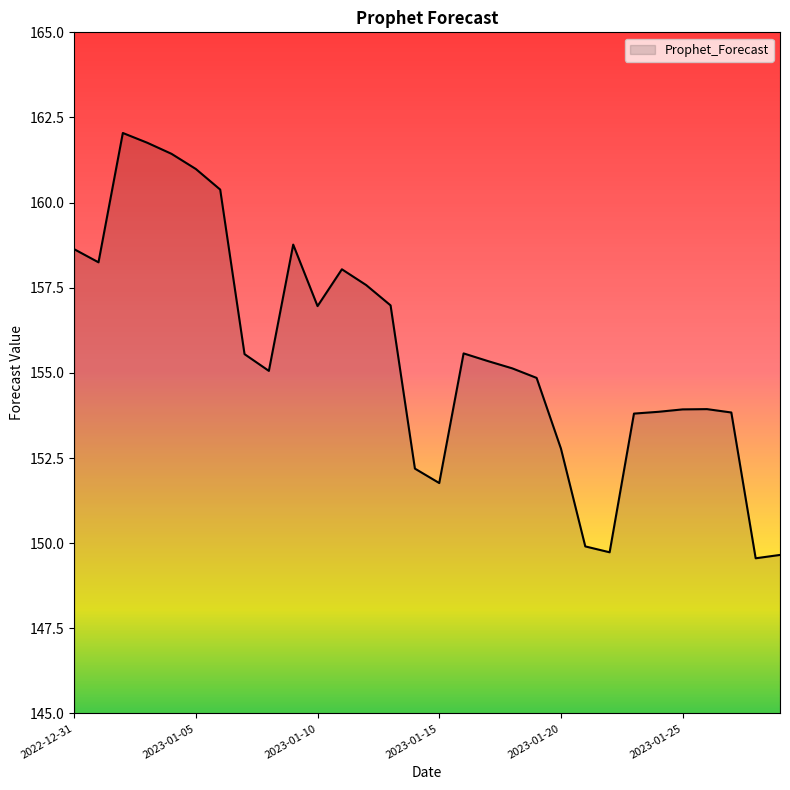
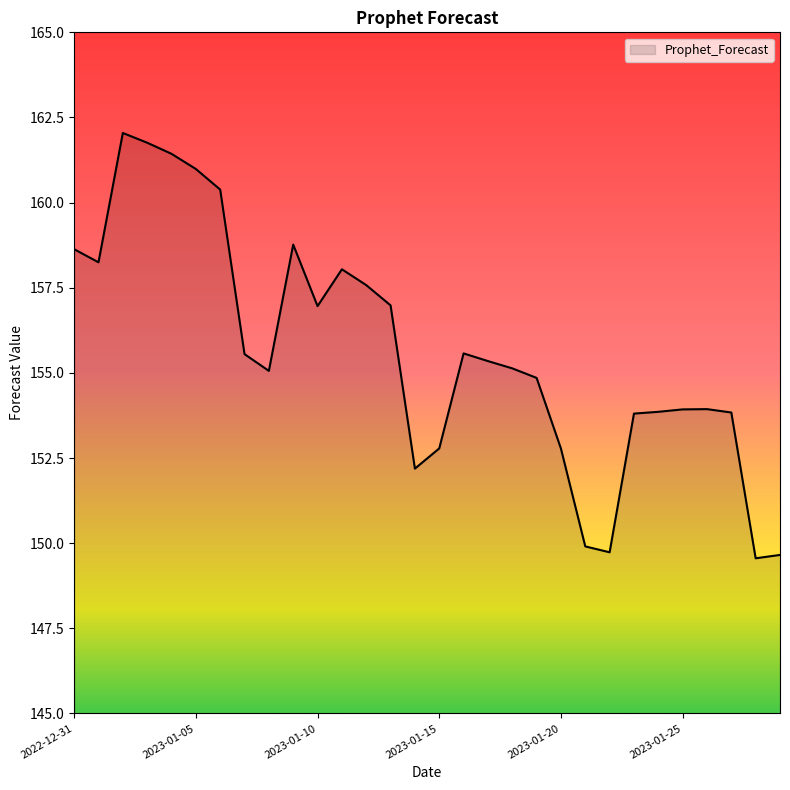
2023-01-15: 151.8 -> 152.8
